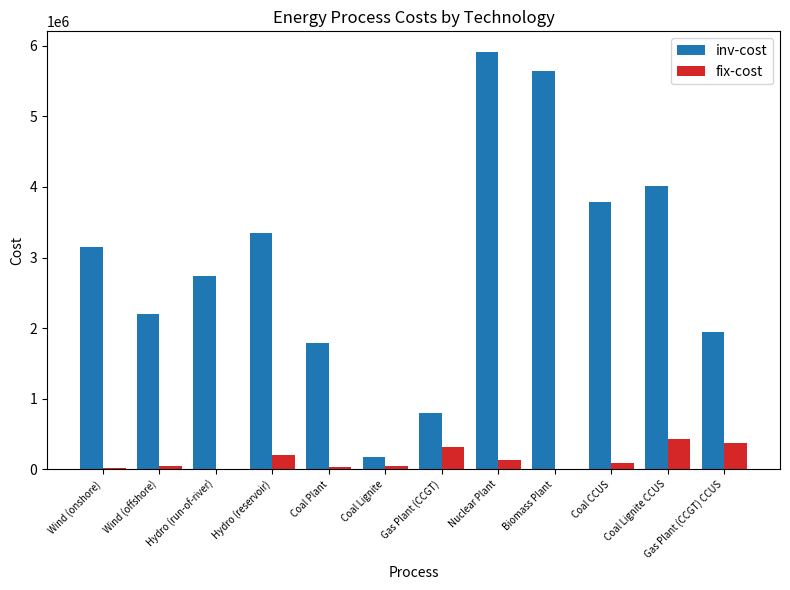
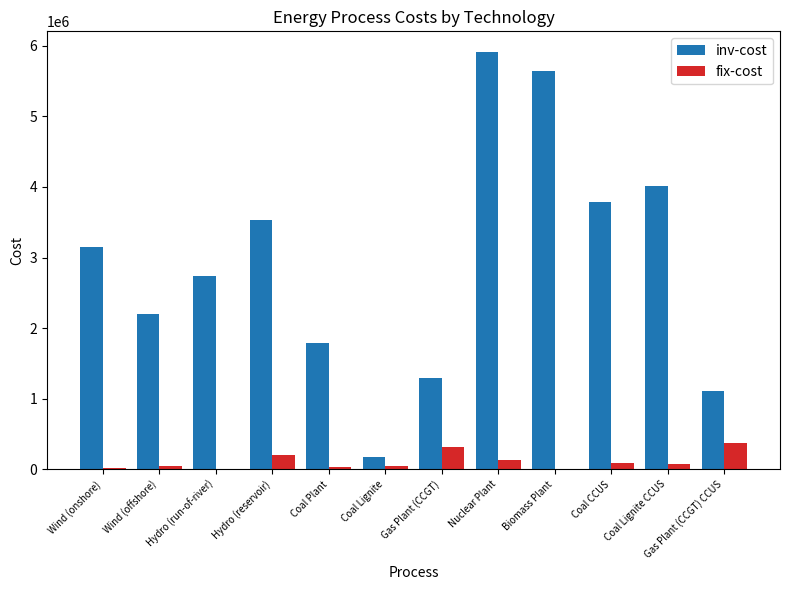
inv-cost, Hydro (reservoir): 3300000 -> 3500000
inv-cost, Gas Plant (CCGT): 800000 -> 1300000
fix-cost, Coal Lignite CCUS: 400000 -> 100000
inv-cost, Gas Plant (CCGT) CCUS: 2000000 -> 1100000
